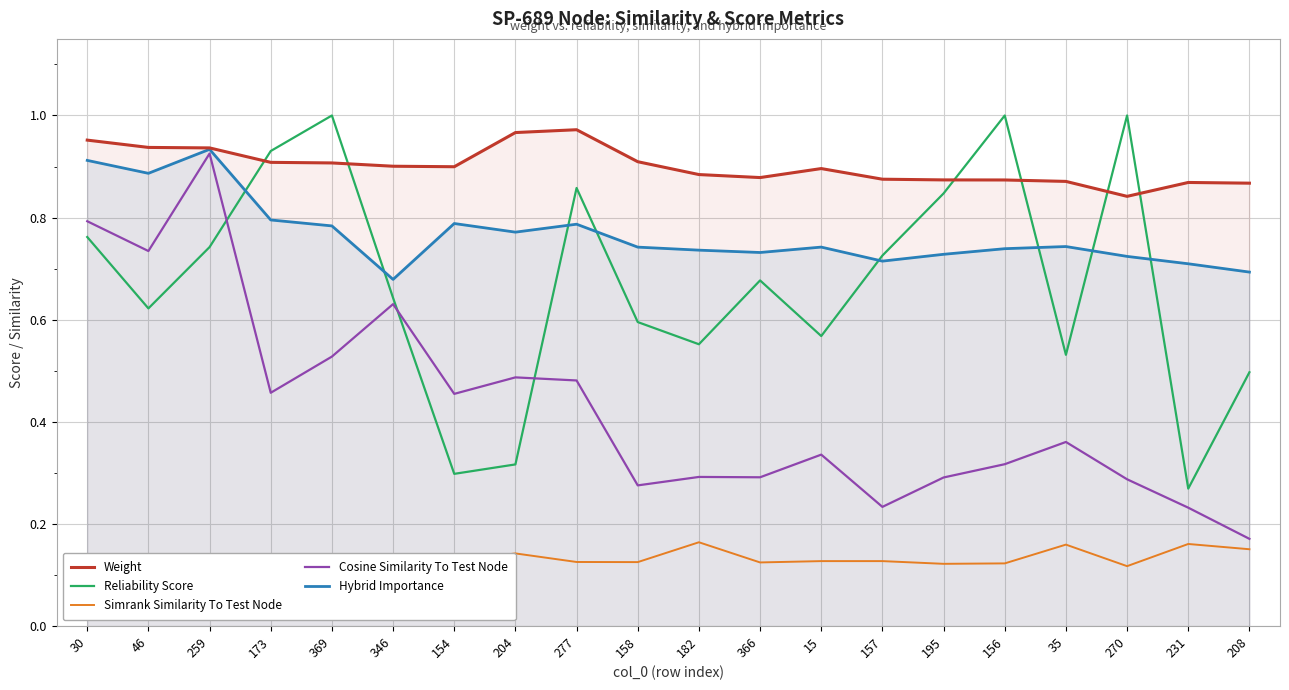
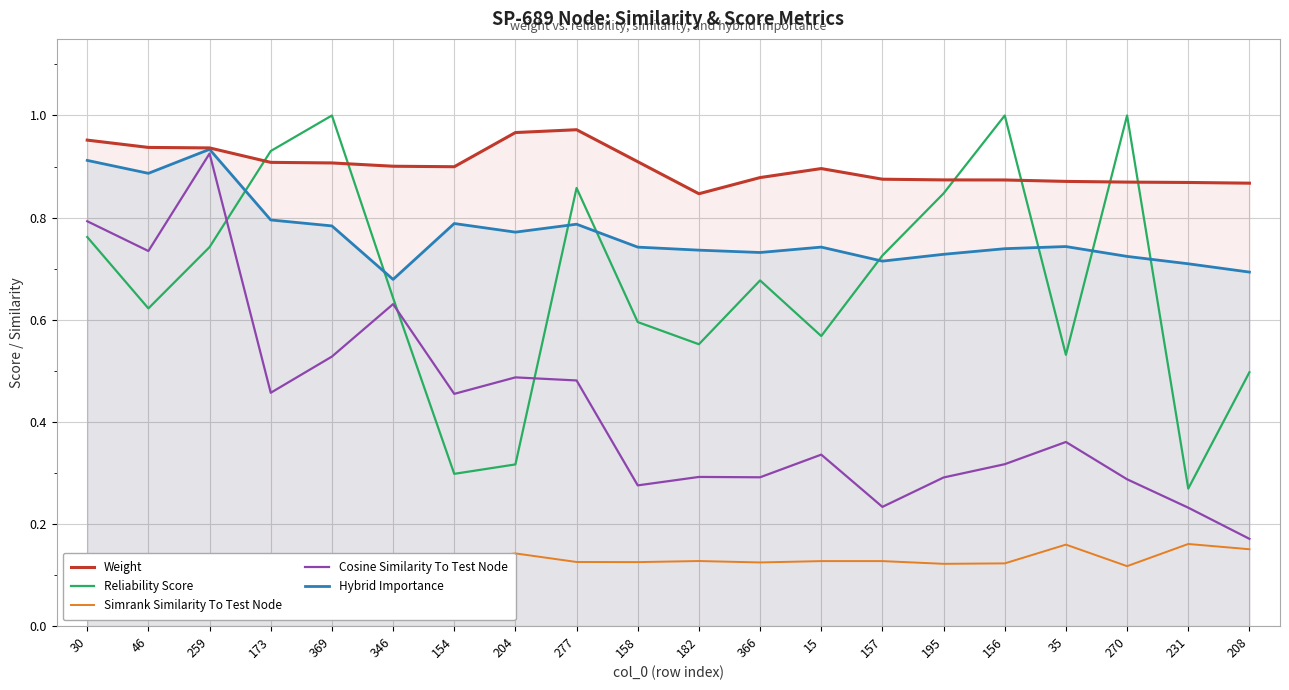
Weight, 182: 0.88 -> 0.85
Simrank Similarity To Test Node, 182: 0.16 -> 0.13
Weight, 270: 0.84 -> 0.87
